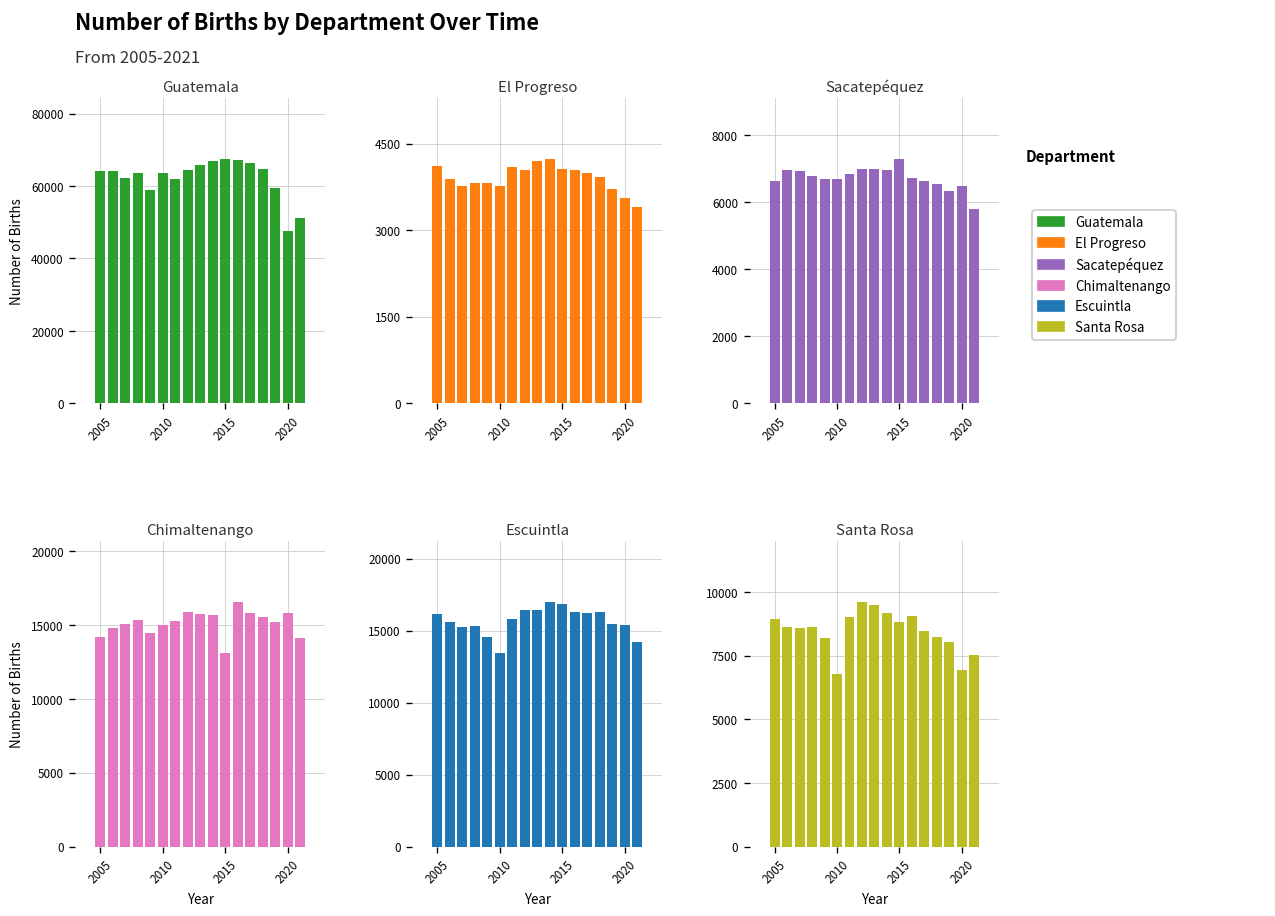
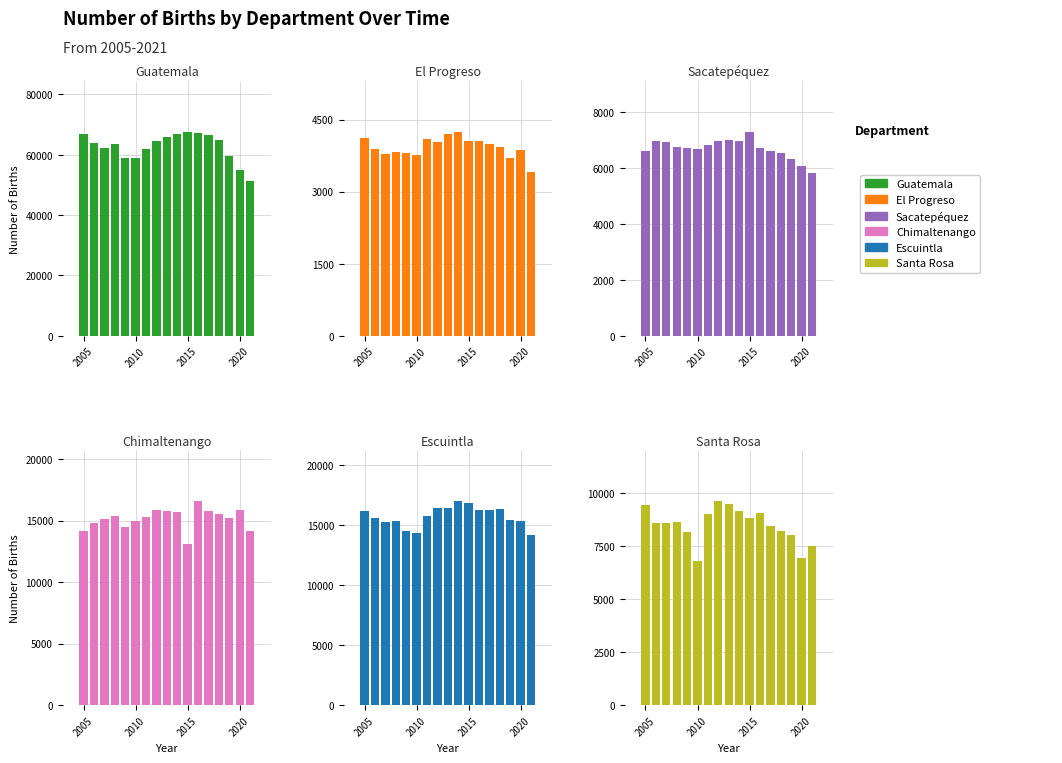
Guatemala, 2005: 64000 -> 67000
Guatemala, 2010: 64000 -> 59000
Guatemala, 2020: 48000 -> 55000
El Progreso, 2020: 3600 -> 3900
Sacatepéquez, 2020: 6500 -> 6100
Escuintla, 2010: 13500 -> 14300
Santa Rosa, 2005: 8900 -> 9400
